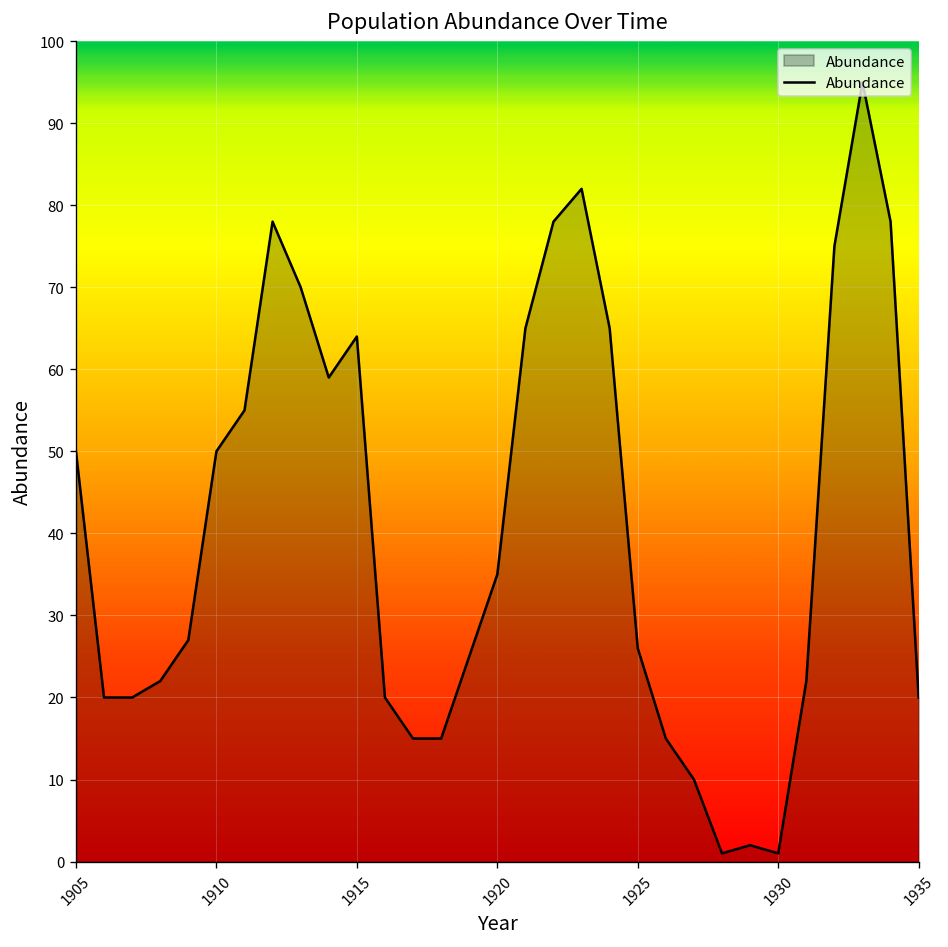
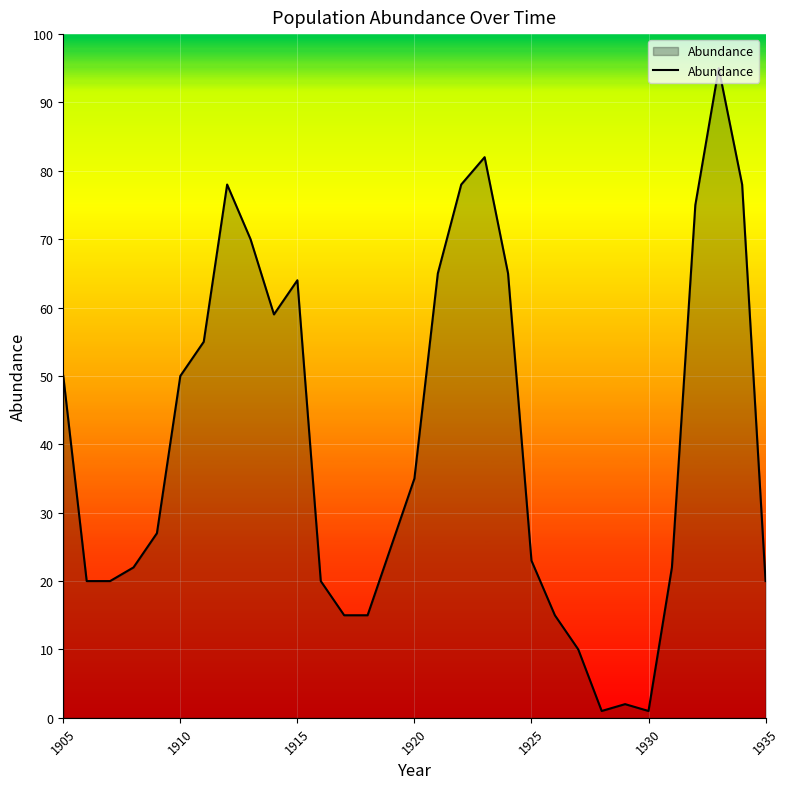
1925: 26 -> 23
